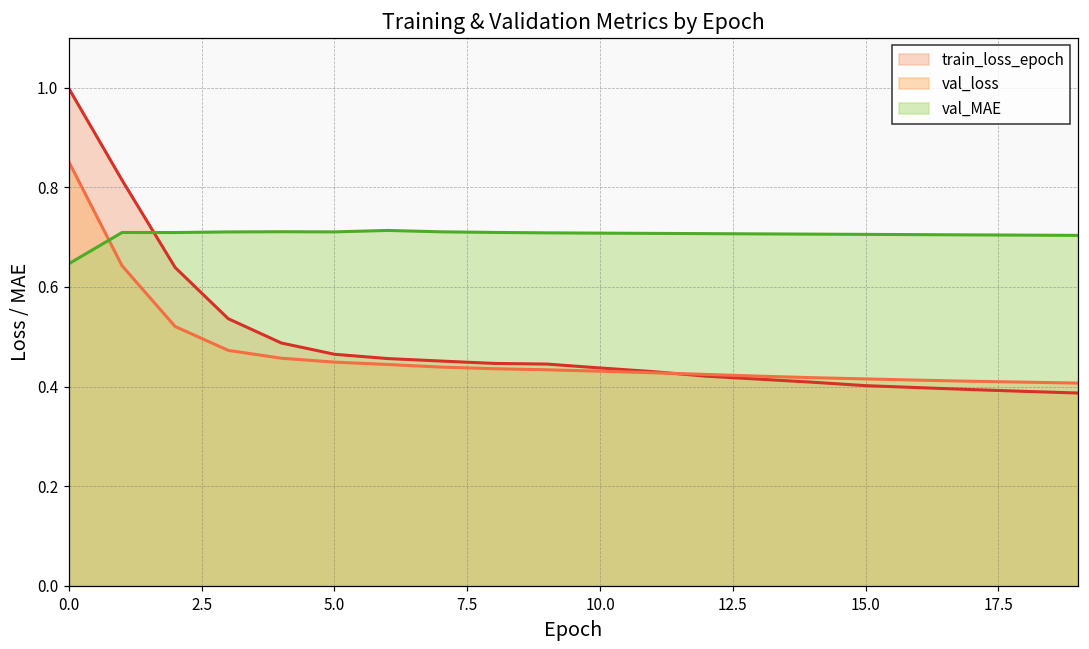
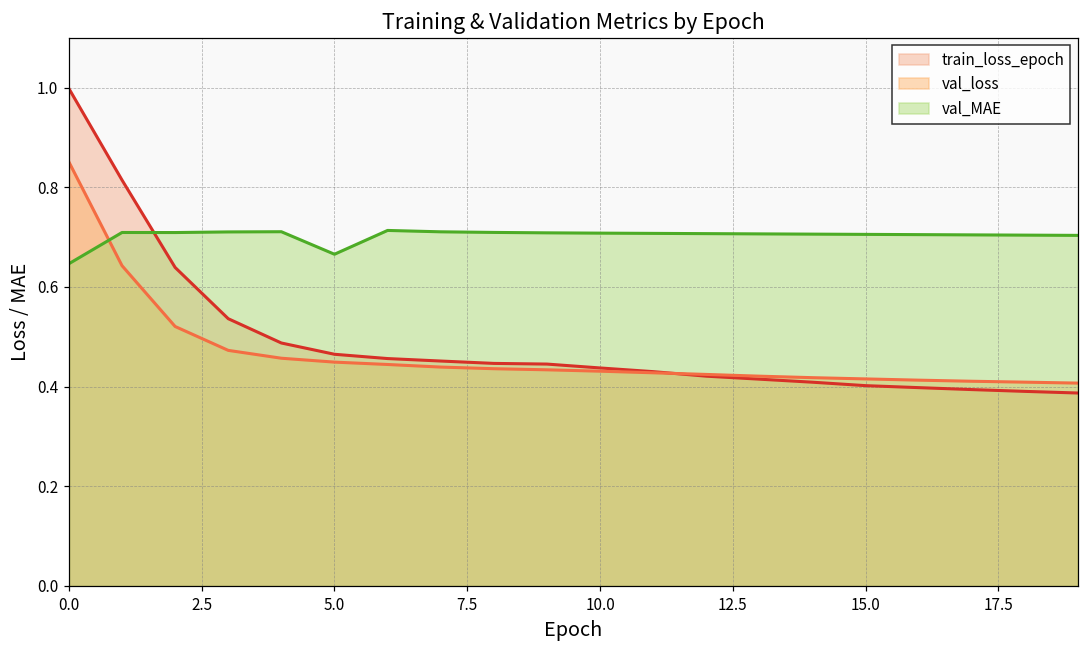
val_MAE, 5.0: 0.71 -> 0.67
